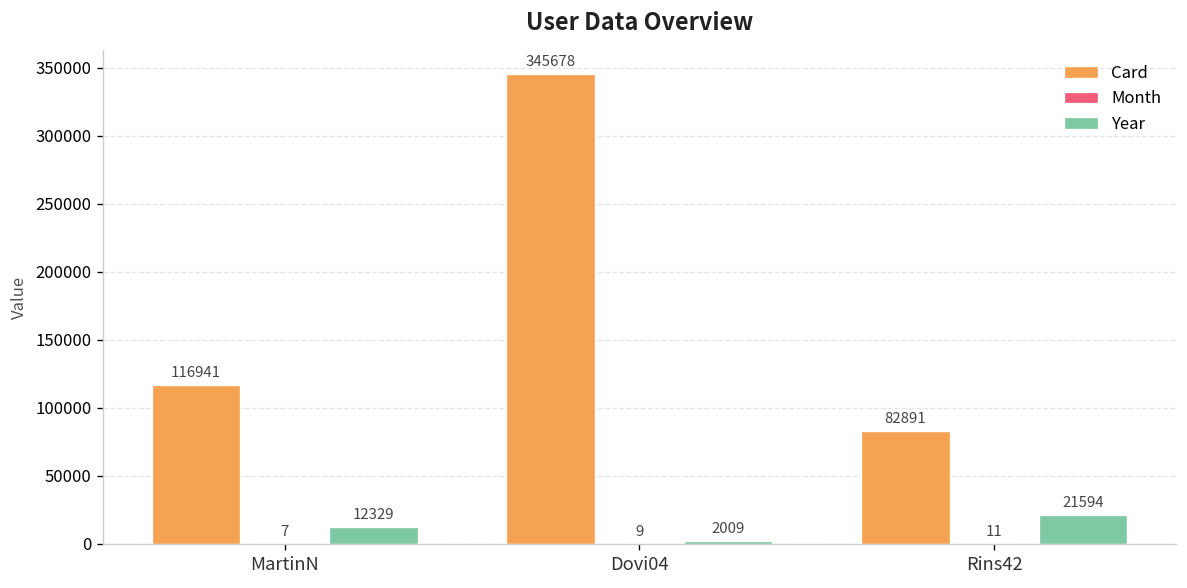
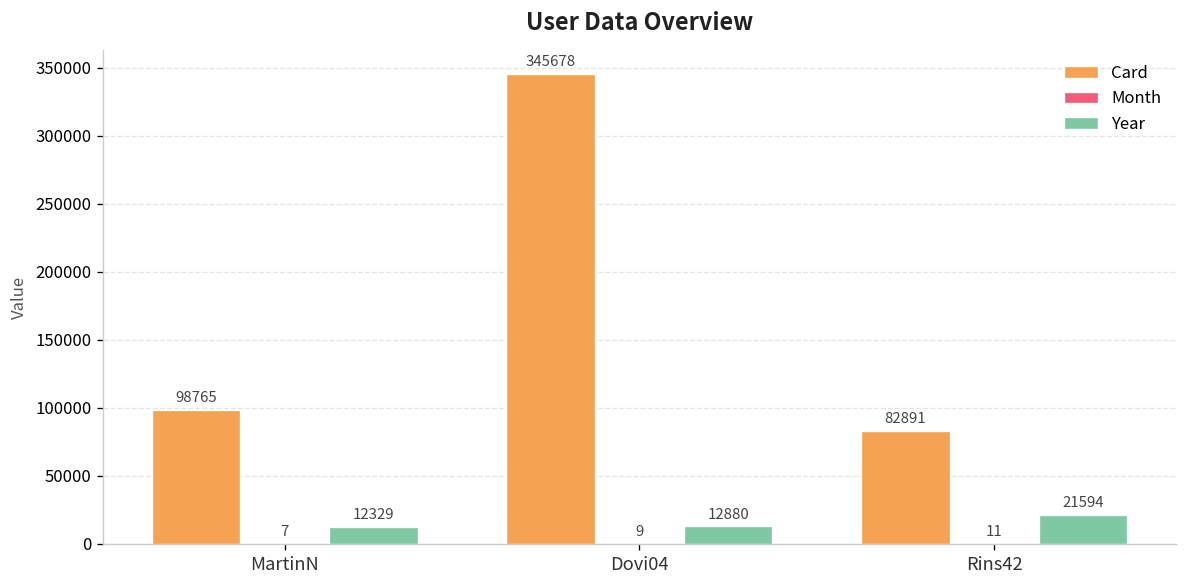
Card, MartinN: 116941 -> 98765
Year, Dovi04: 2009 -> 12880
